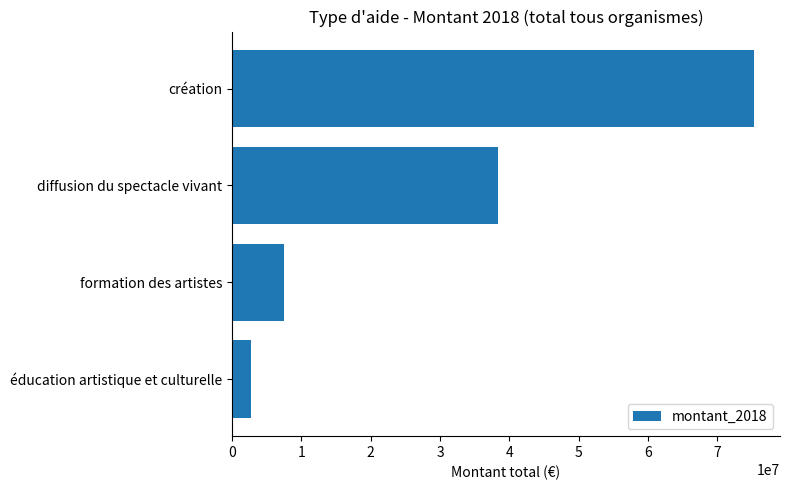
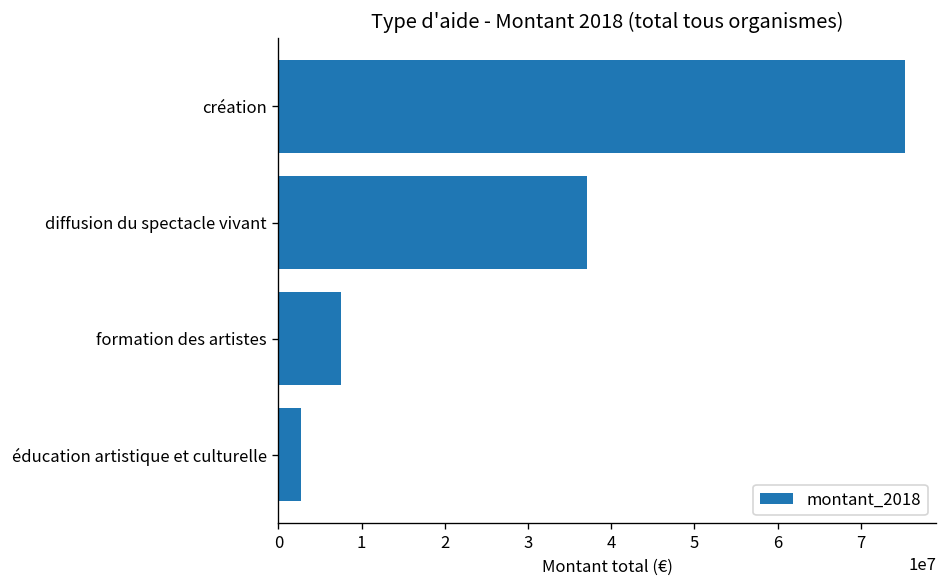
diffusion du spectacle vivant: 38000000 -> 37000000
